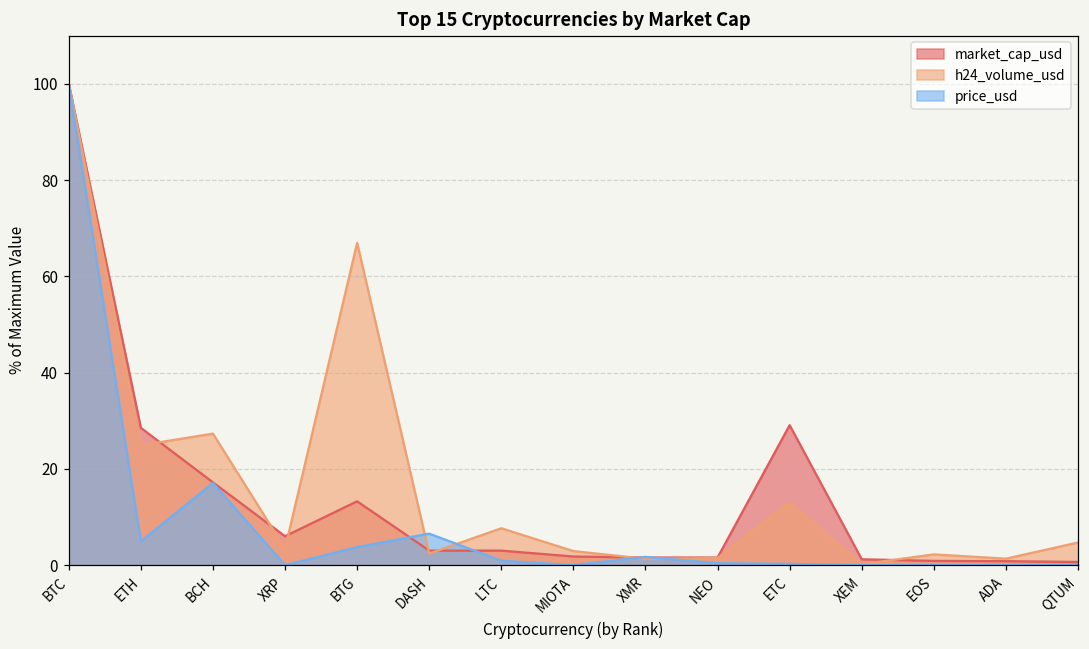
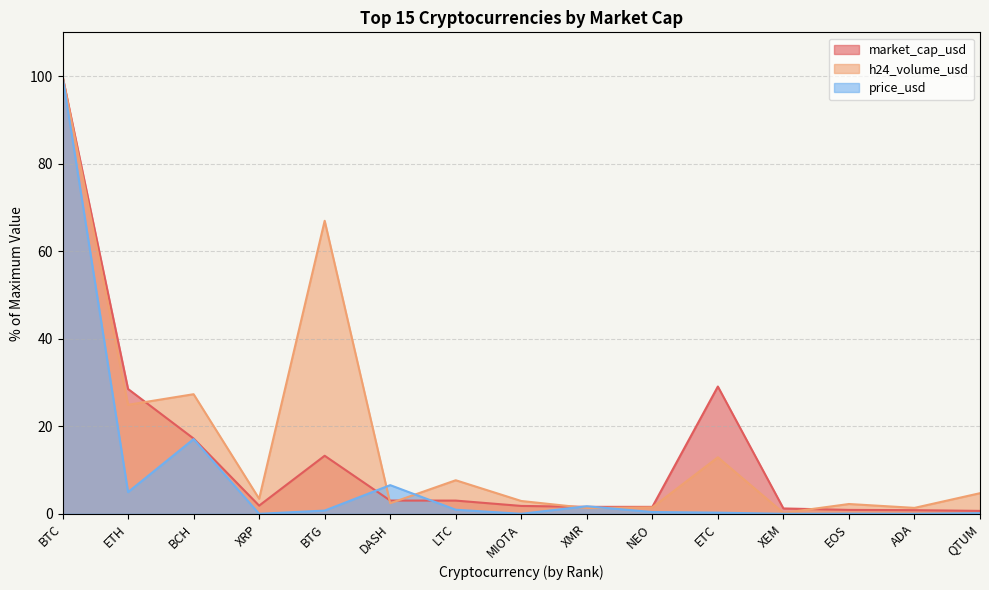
market_cap_usd, XRP: 6 -> 2
price_usd, BTG: 4 -> 1
